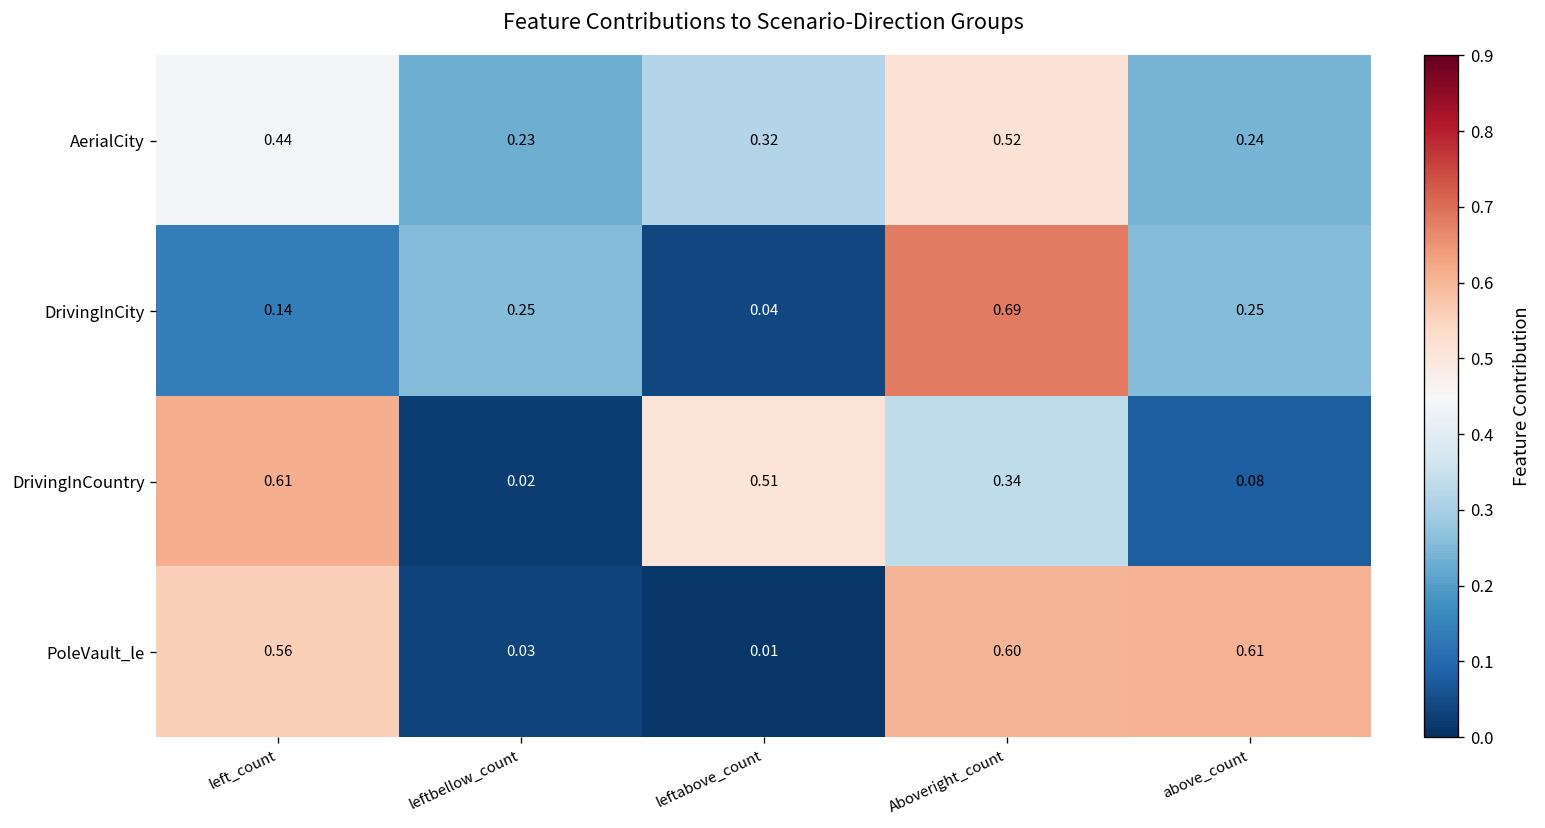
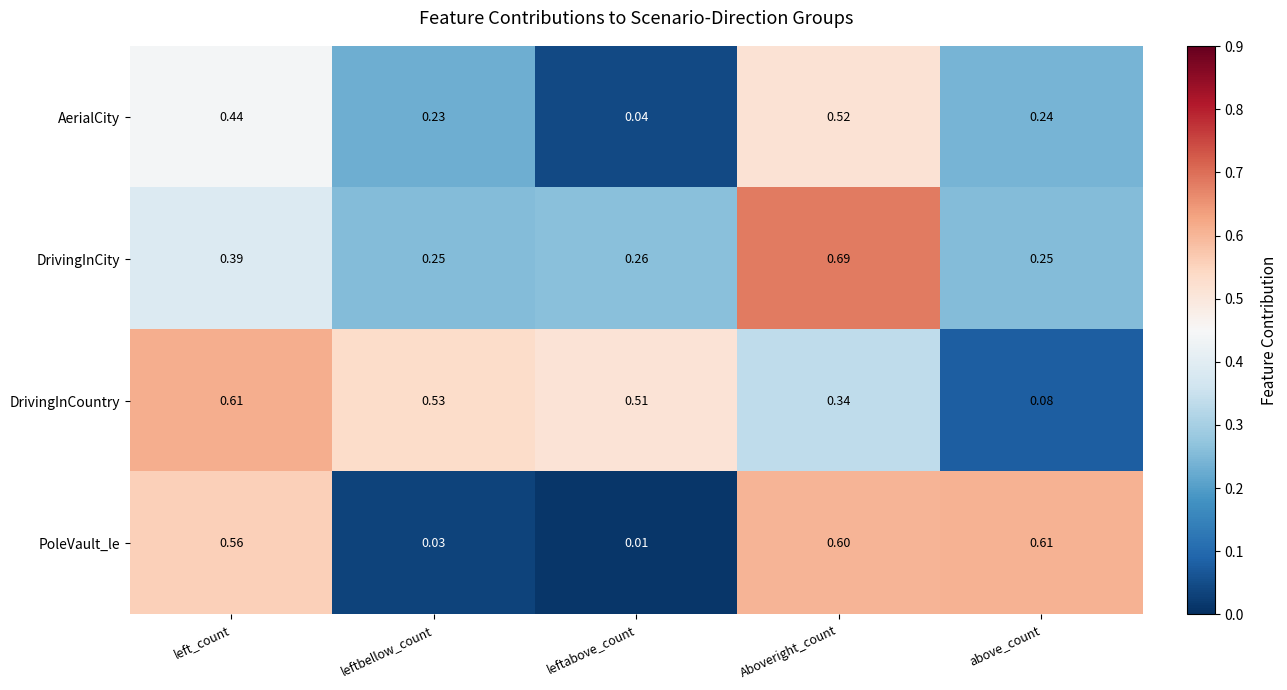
AerialCity, leftabove_count: 0.32 -> 0.04
DrivingInCity, left_count: 0.14 -> 0.39
DrivingInCity, leftabove_count: 0.04 -> 0.26
DrivingInCountry, leftbellow_count: 0.02 -> 0.53
